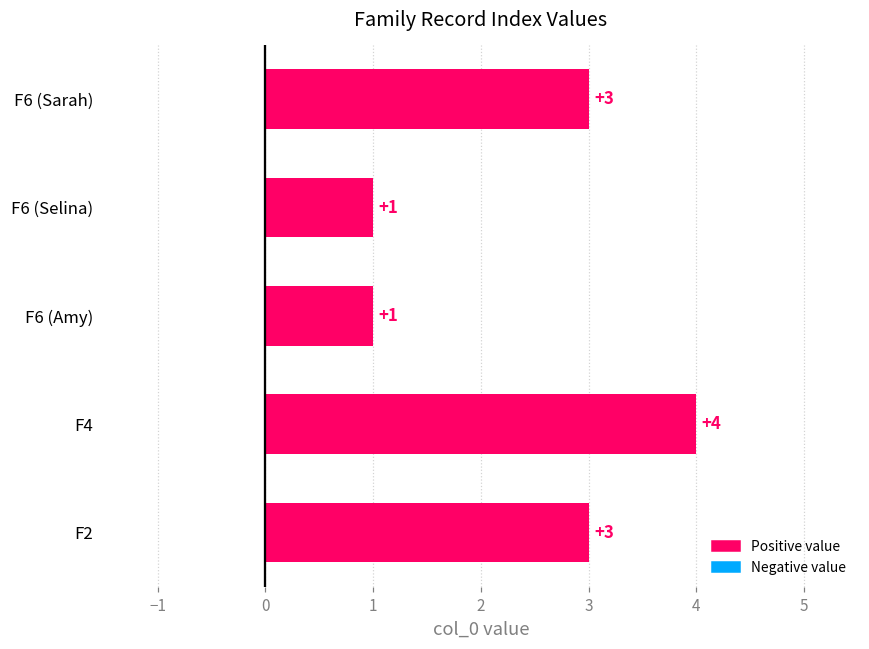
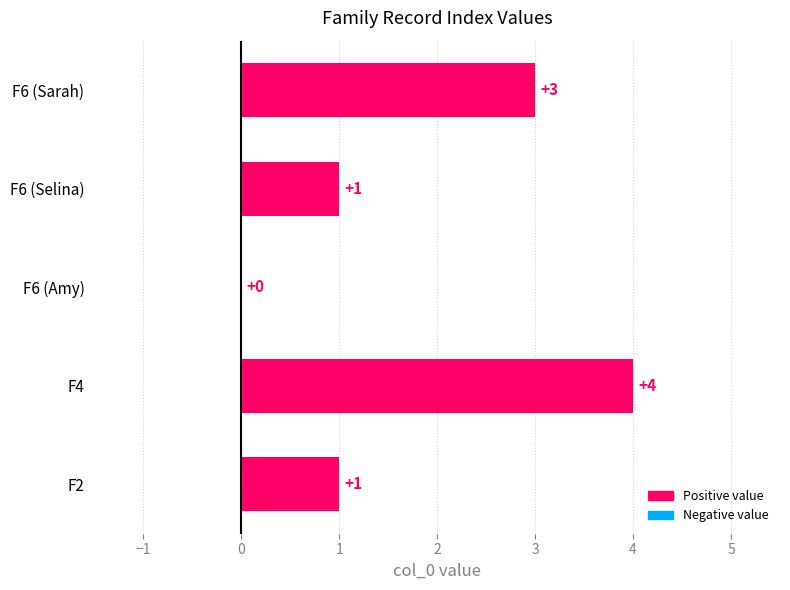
F6 (Amy): +1 -> +0
F2: +3 -> +1
